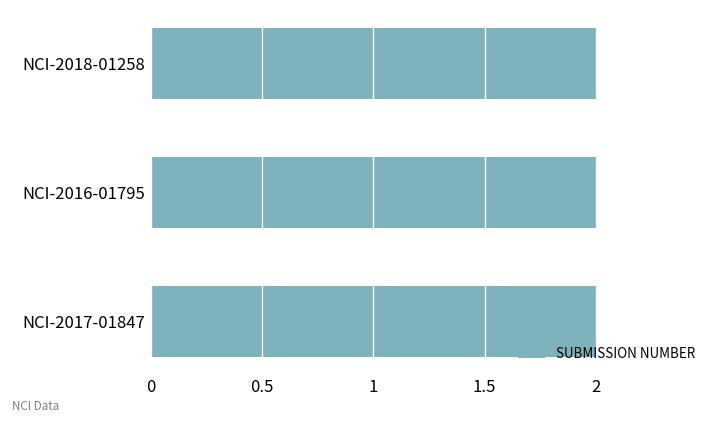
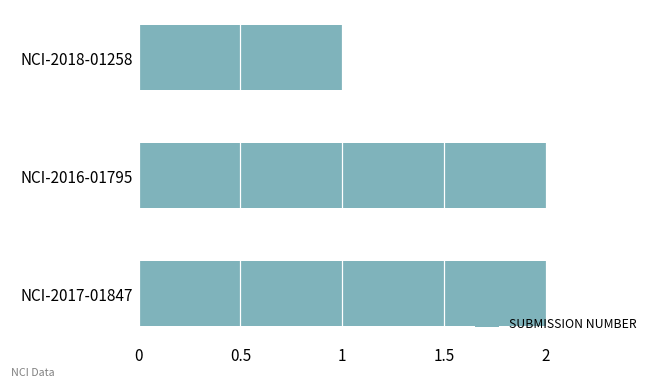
NCI-2018-01258: 2 -> 1
